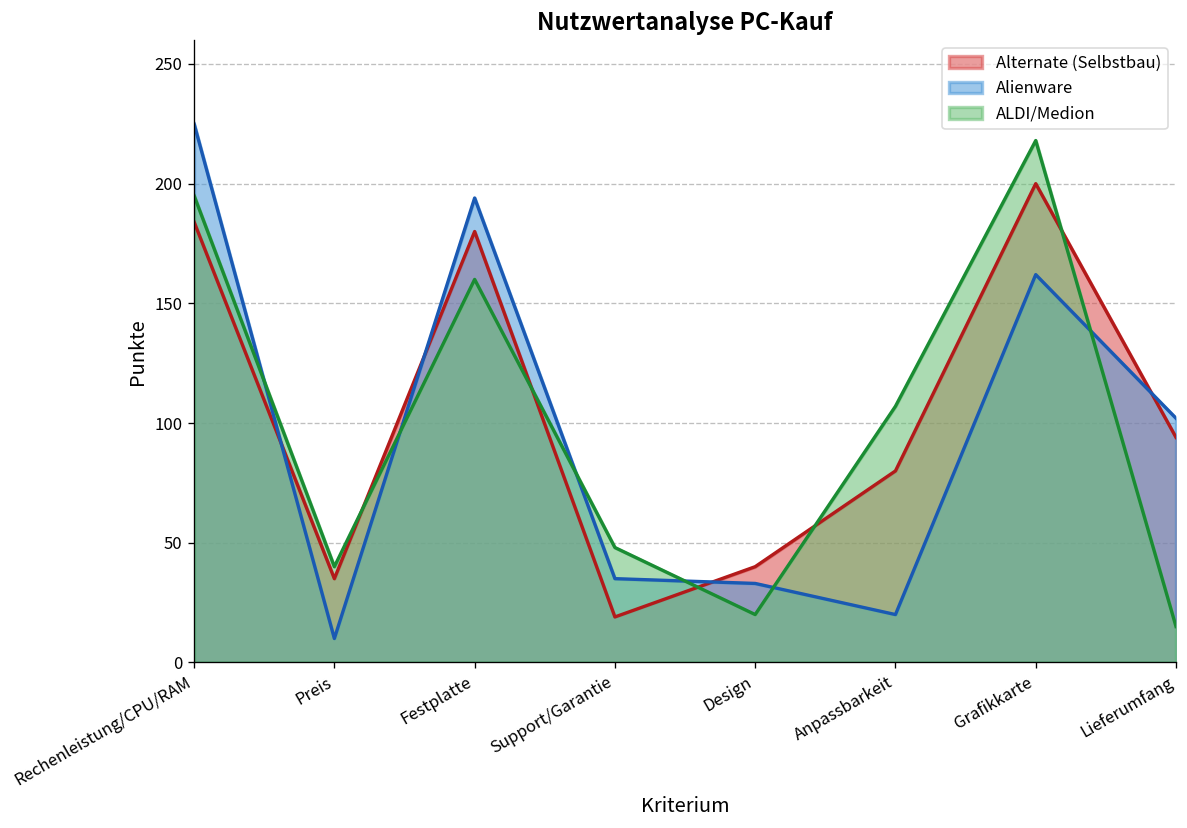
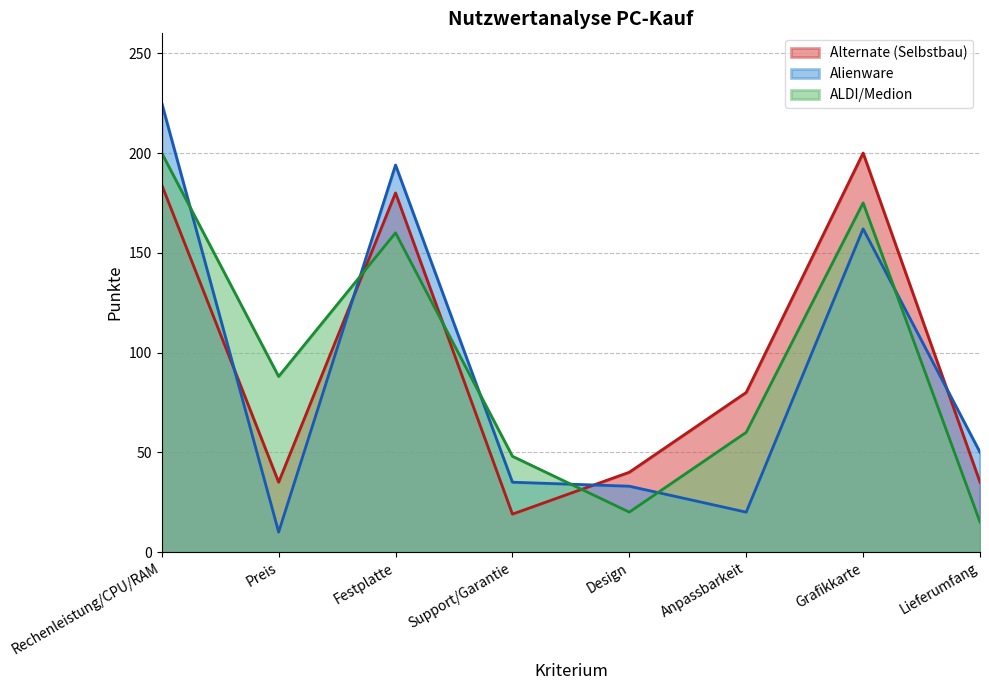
ALDI/Medion, Rechenleistung/CPU/RAM: 195 -> 200
ALDI/Medion, Preis: 40 -> 88
ALDI/Medion, Anpassbarkeit: 107 -> 60
ALDI/Medion, Grafikkarte: 218 -> 175
Alternate (Selbstbau), Lieferumfang: 94 -> 35
Alienware, Lieferumfang: 102 -> 50
